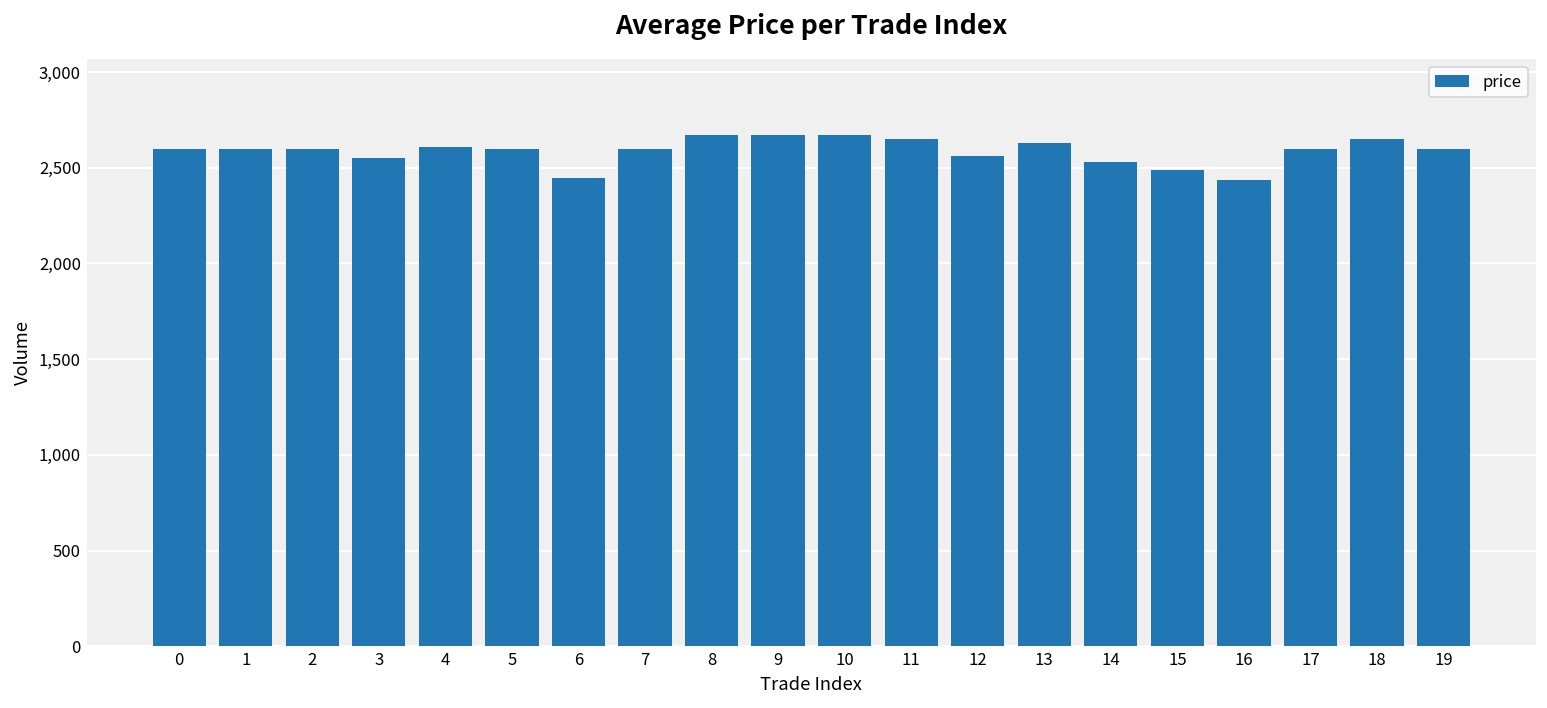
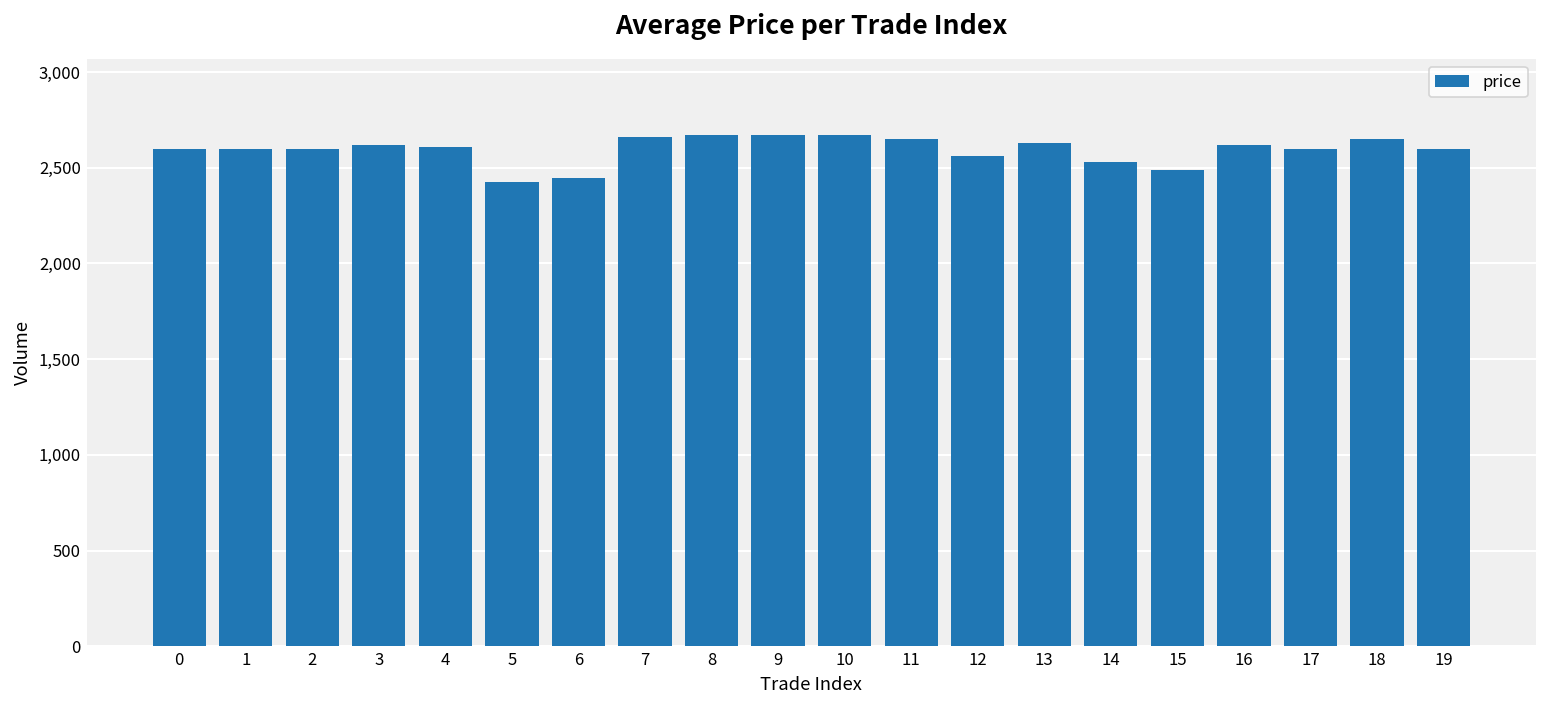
3: 2,550 -> 2,620
5: 2,600 -> 2,420
7: 2,600 -> 2,660
16: 2,440 -> 2,620
